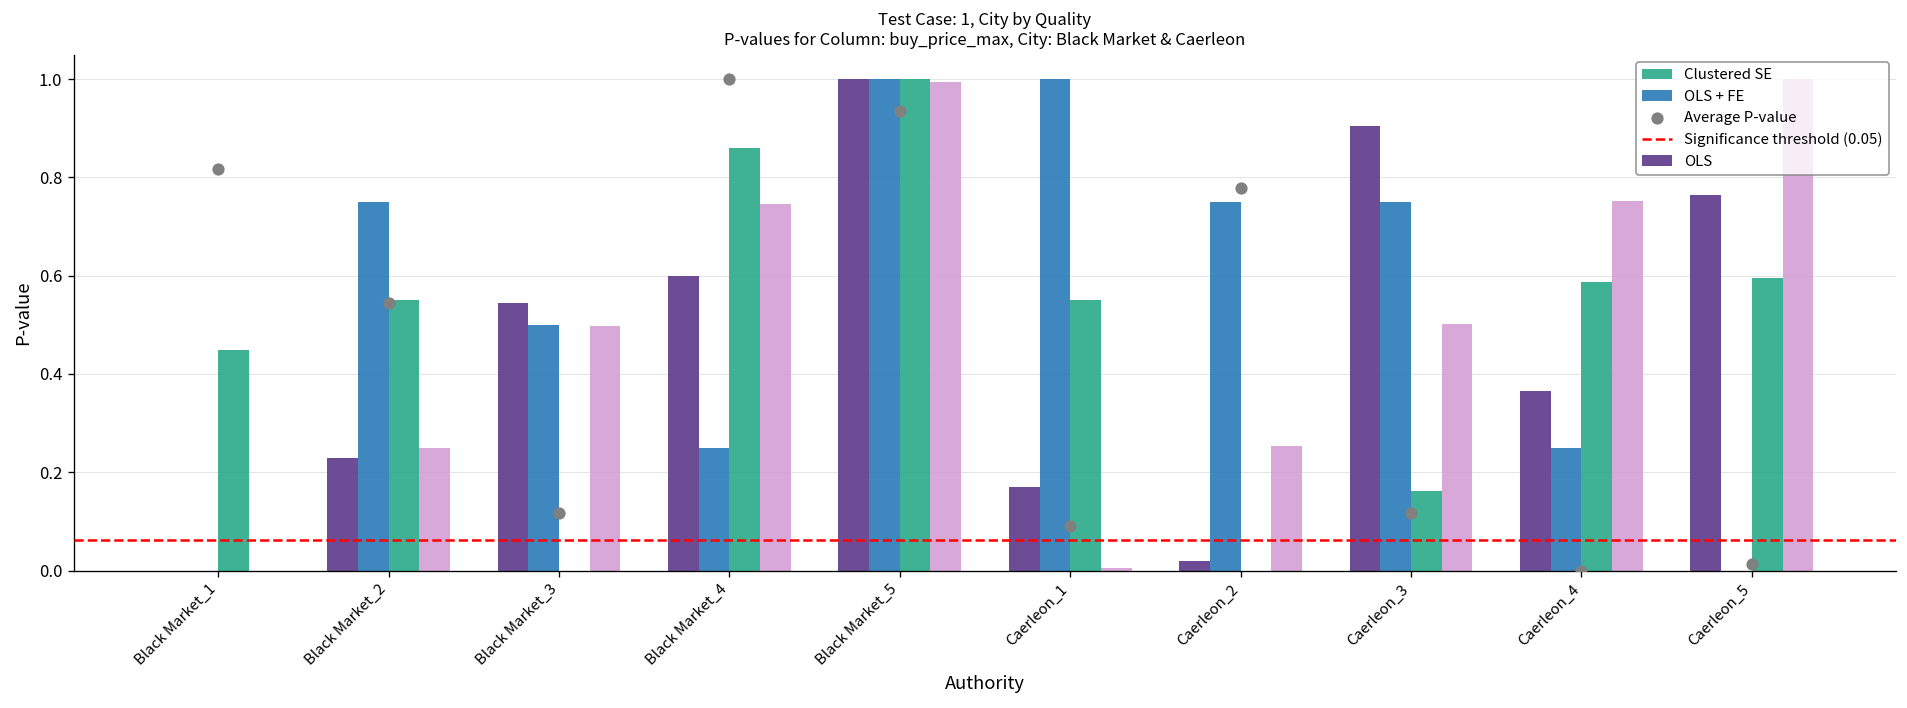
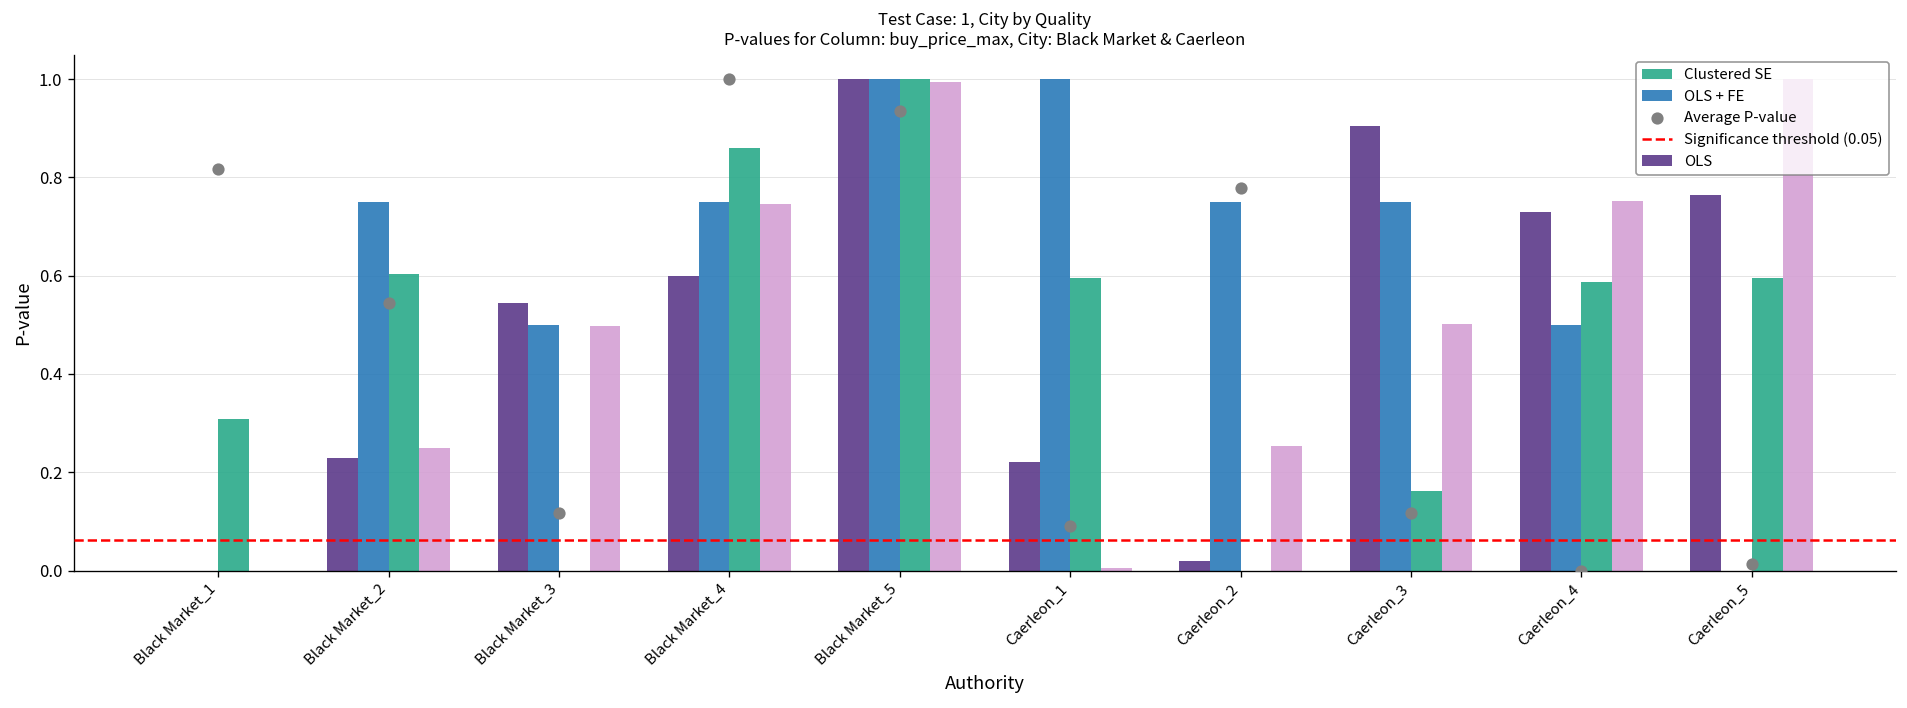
Clustered SE, Black Market_1: 0.45 -> 0.31
Clustered SE, Black Market_2: 0.55 -> 0.60
OLS + FE, Black Market_4: 0.25 -> 0.75
OLS, Caerleon_1: 0.17 -> 0.22
Clustered SE, Caerleon_1: 0.55 -> 0.60
OLS, Caerleon_4: 0.37 -> 0.73
OLS + FE, Caerleon_4: 0.25 -> 0.50
